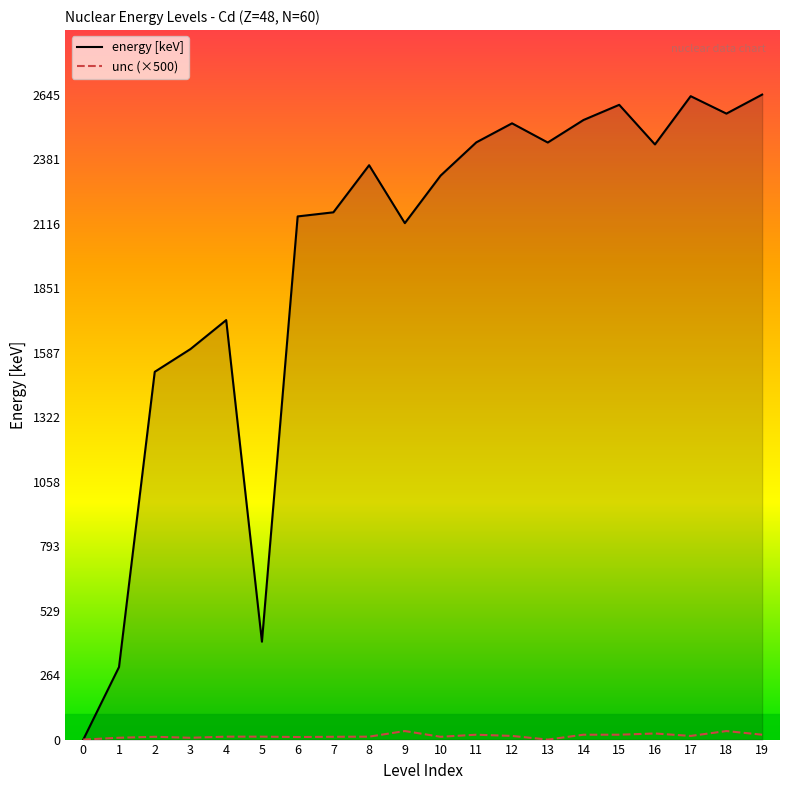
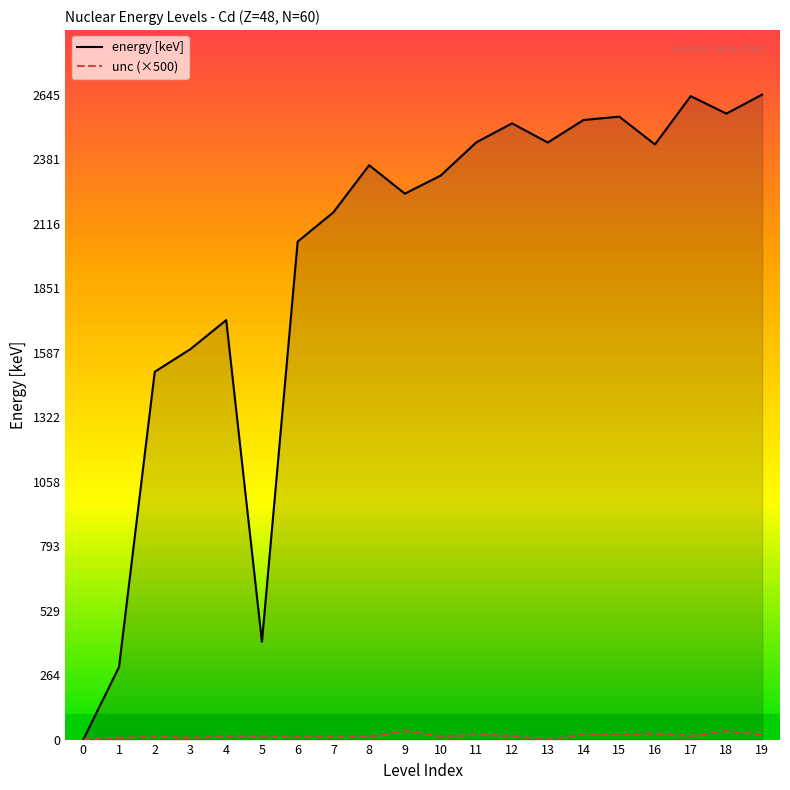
energy [keV], 6: 2150 -> 2040
energy [keV], 9: 2120 -> 2240
energy [keV], 15: 2600 -> 2560
